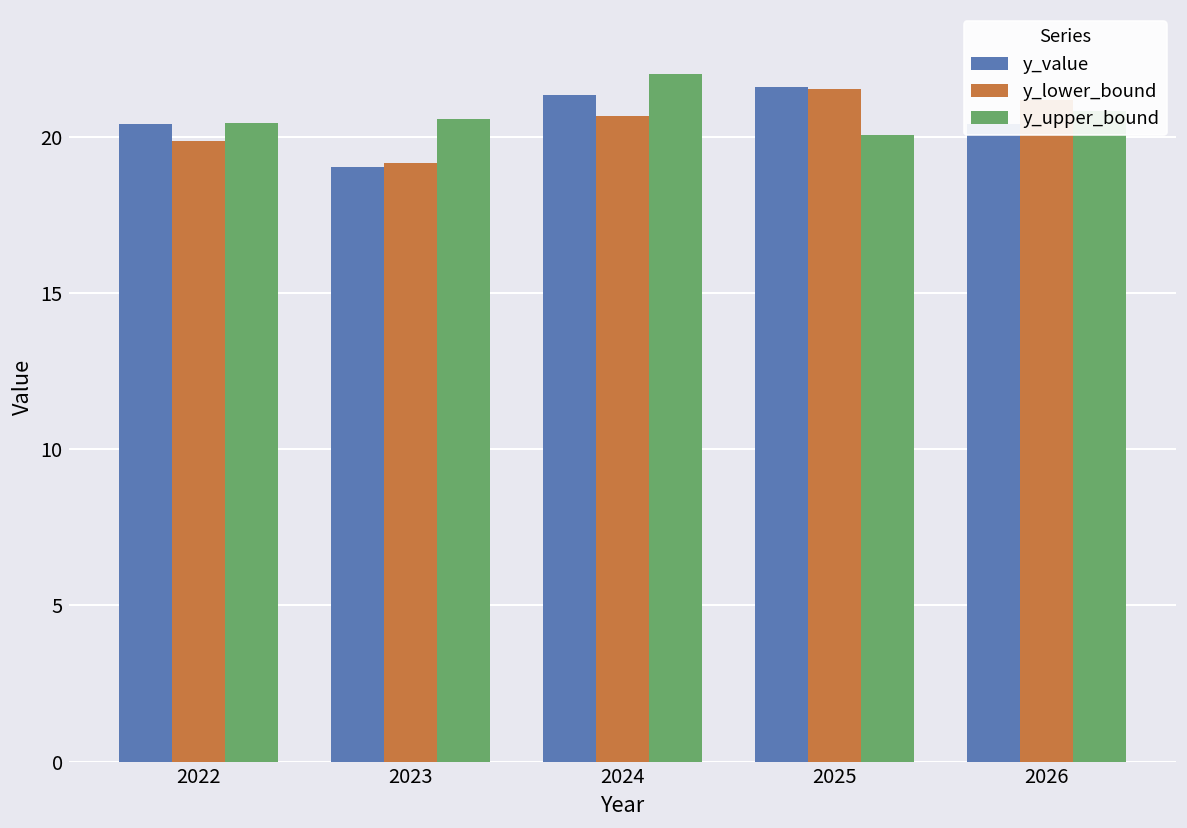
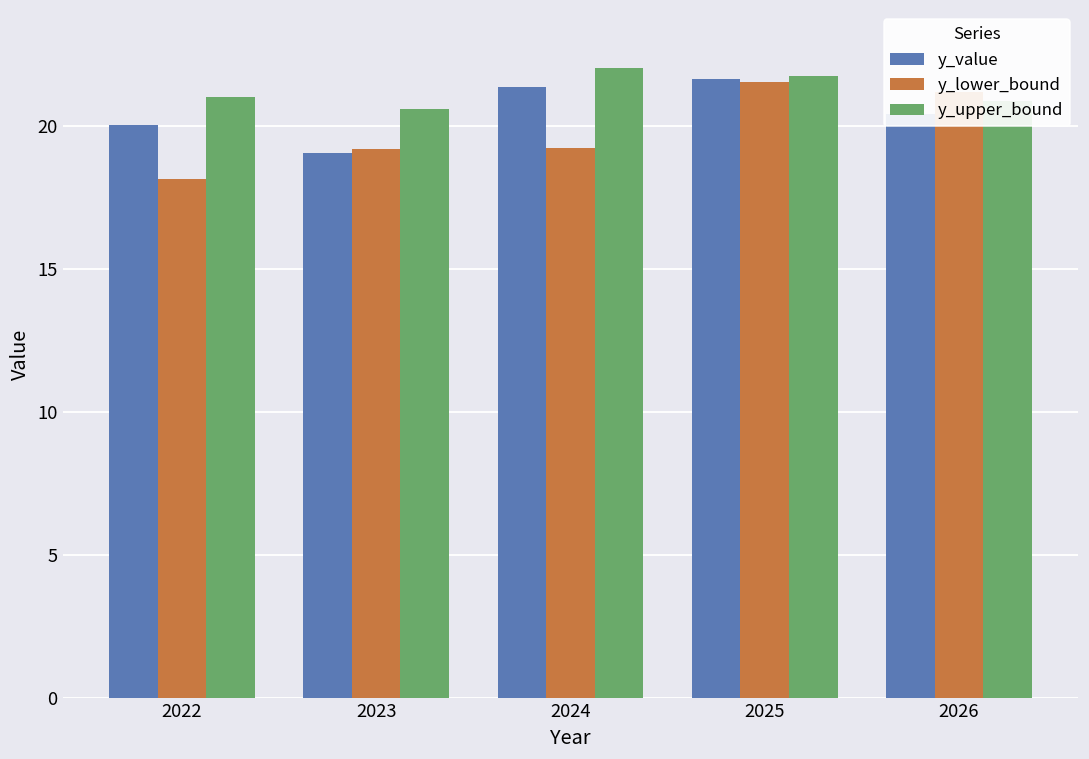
y_value, 2022: 20.4 -> 20.0
y_lower_bound, 2022: 19.9 -> 18.1
y_upper_bound, 2022: 20.4 -> 21.0
y_lower_bound, 2024: 20.7 -> 19.2
y_upper_bound, 2025: 20.0 -> 21.7
